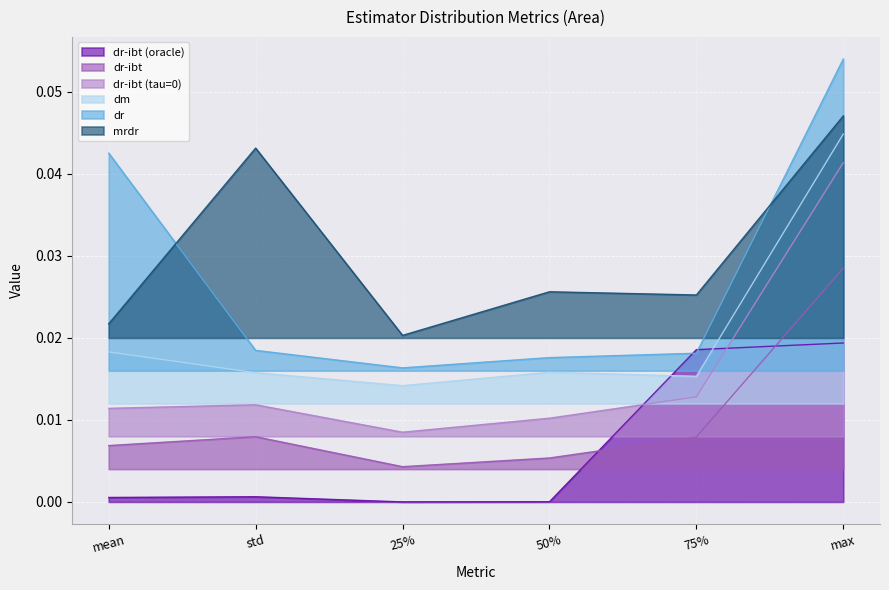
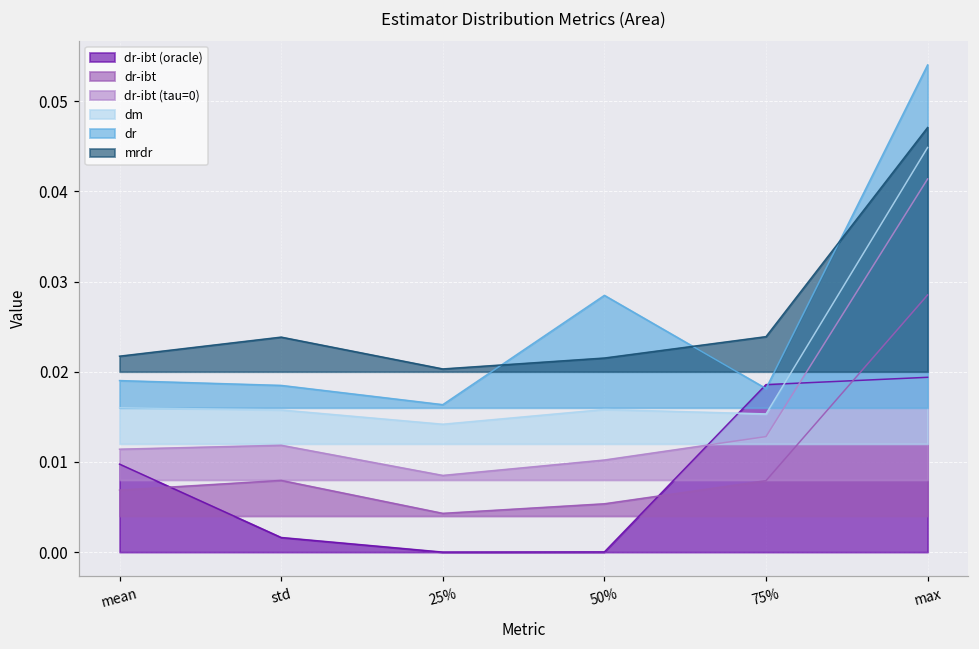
dr-ibt (oracle), mean: 0.001 -> 0.010
dm, mean: 0.018 -> 0.016
dr, mean: 0.043 -> 0.019
dr-ibt (oracle), std: 0.001 -> 0.002
mrdr, std: 0.043 -> 0.024
dr, 50%: 0.018 -> 0.028
mrdr, 50%: 0.026 -> 0.022
mrdr, 75%: 0.025 -> 0.024
